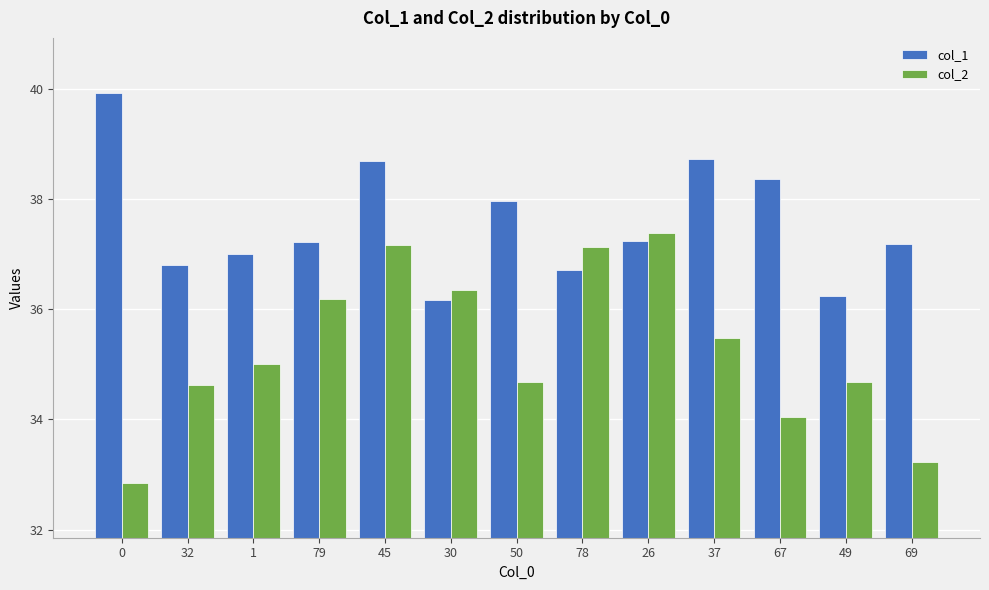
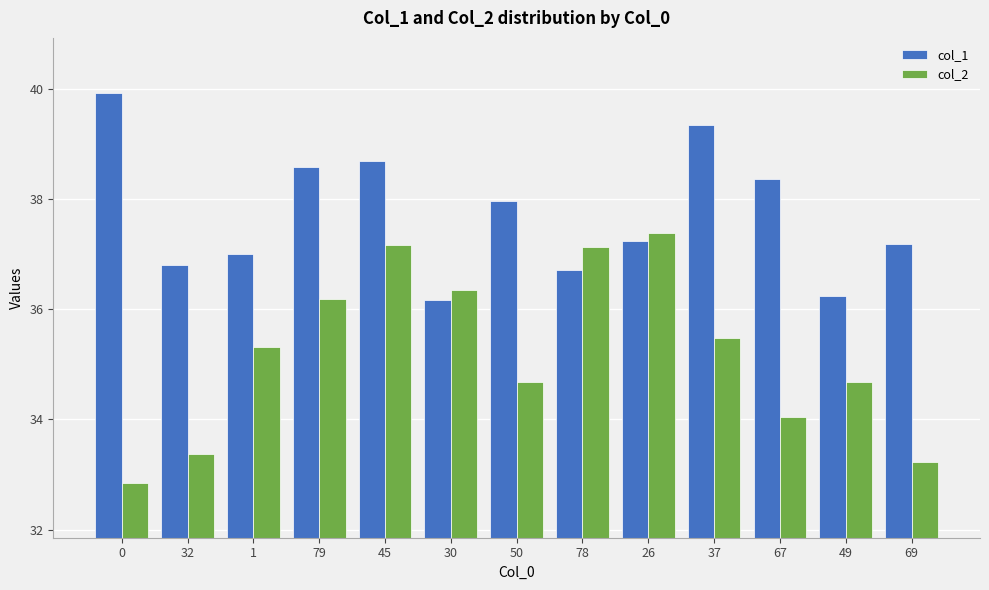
col_2, 32: 34.6 -> 33.4
col_2, 1: 35.0 -> 35.3
col_1, 79: 37.2 -> 38.6
col_1, 37: 38.7 -> 39.3
